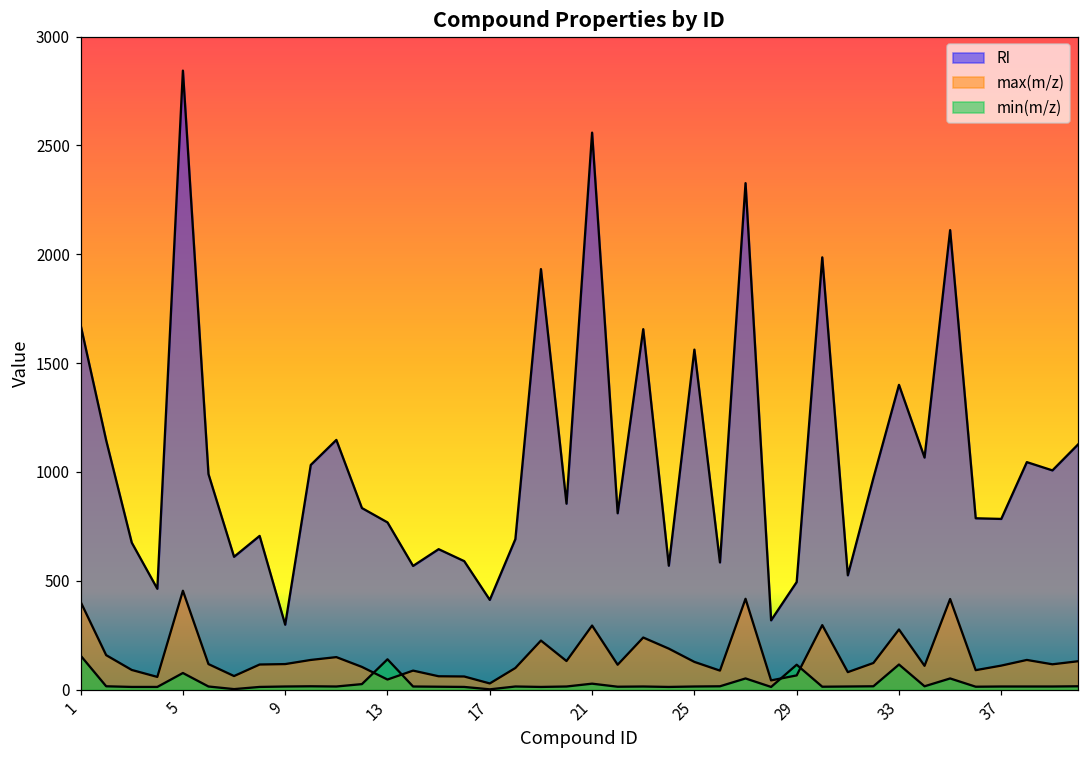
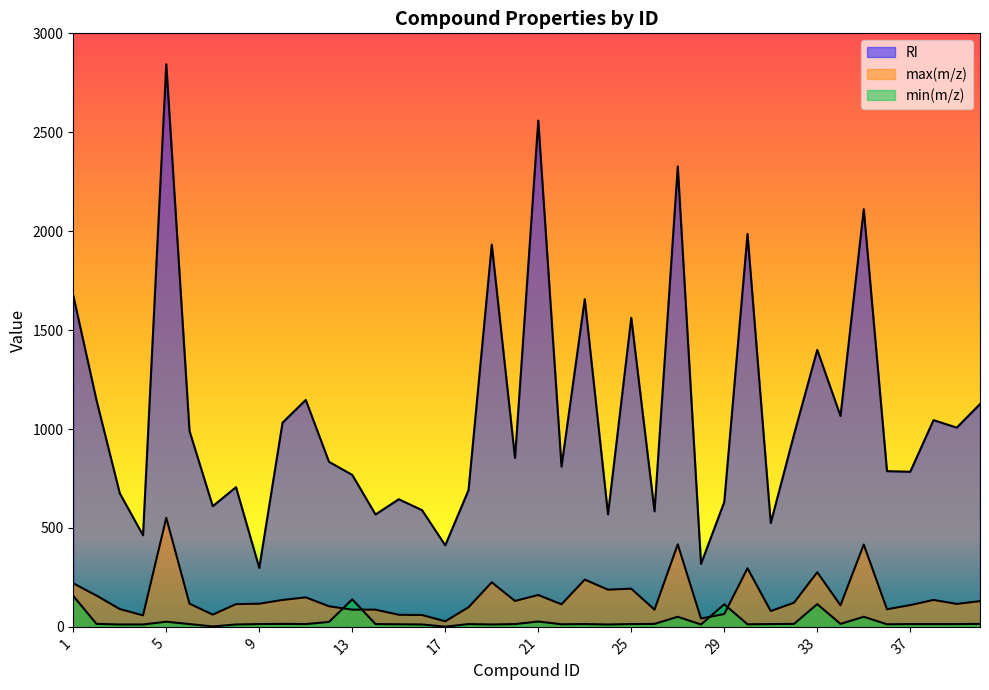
max(m/z), 1: 400 -> 220
max(m/z), 5: 450 -> 550
min(m/z), 5: 80 -> 30
max(m/z), 13: 50 -> 90
max(m/z), 21: 290 -> 160
max(m/z), 25: 130 -> 190
RI, 29: 490 -> 630
